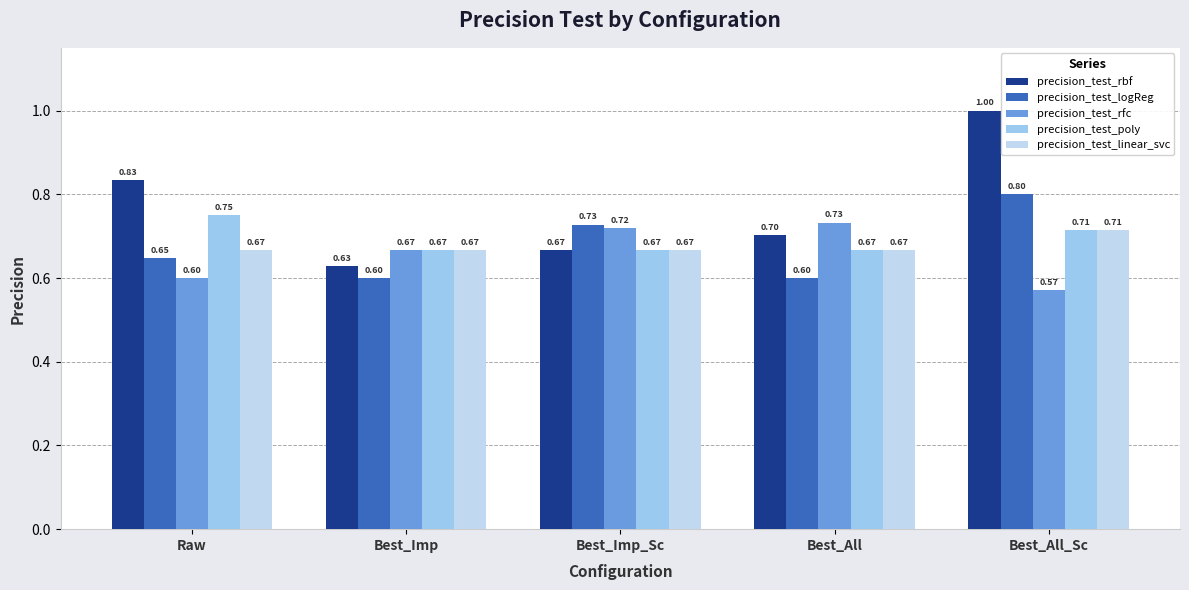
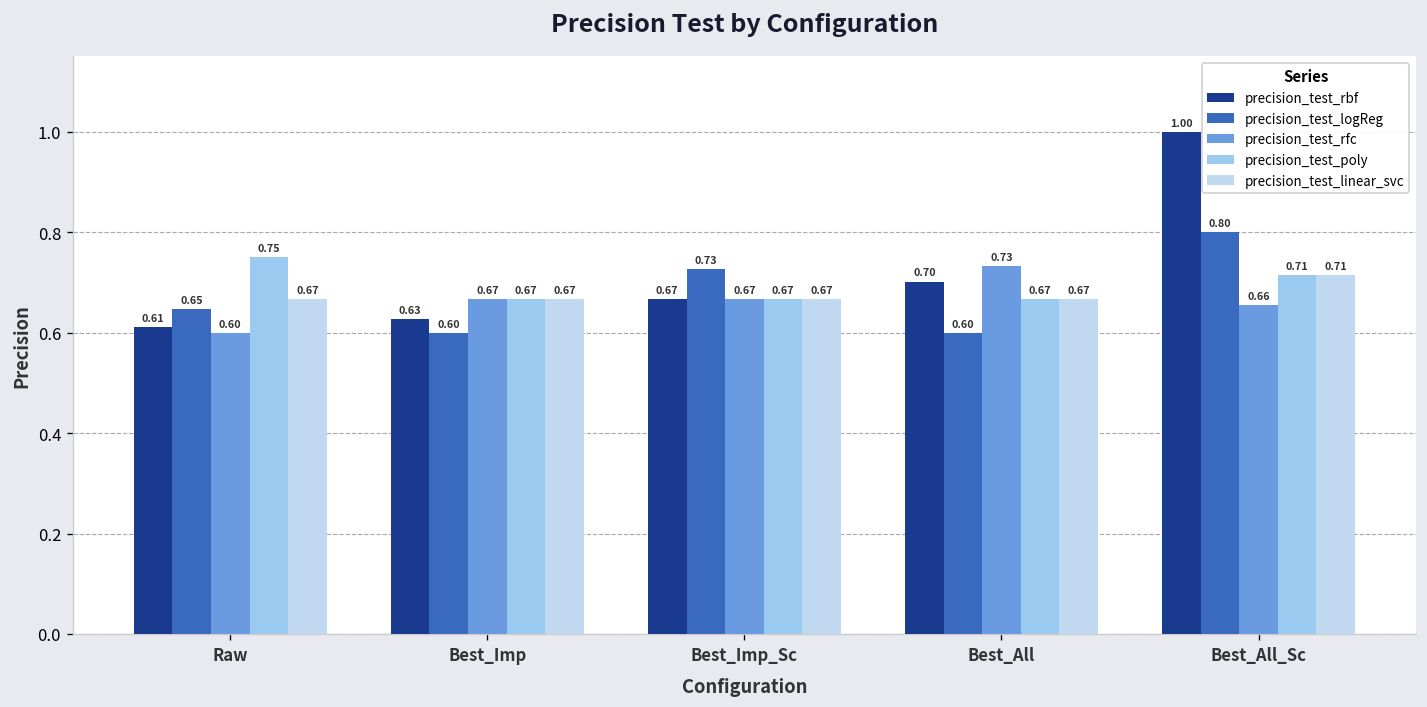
precision_test_rbf, Raw: 0.83 -> 0.61
precision_test_rfc, Best_Imp_Sc: 0.72 -> 0.67
precision_test_rfc, Best_All_Sc: 0.57 -> 0.66
